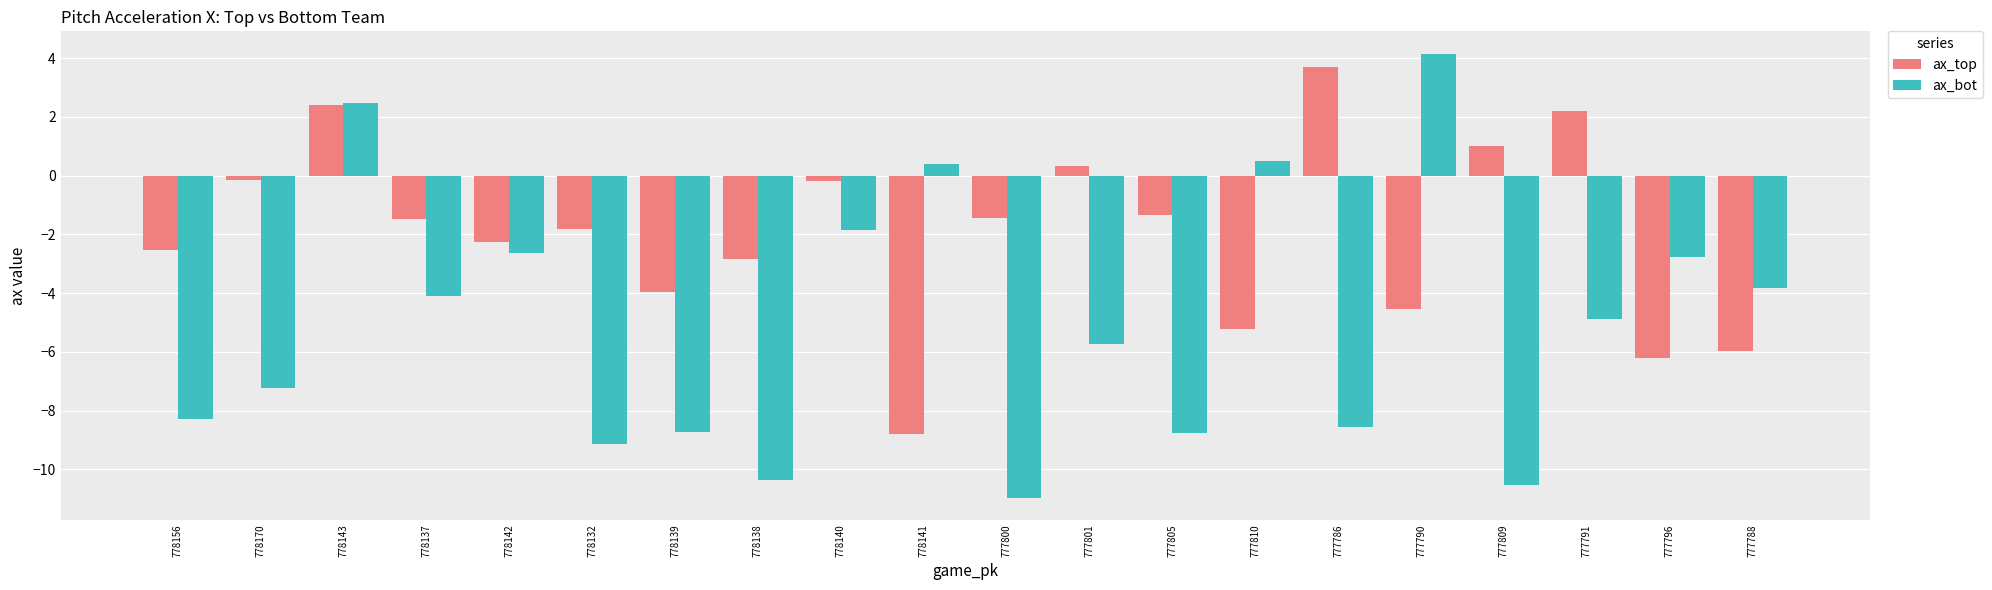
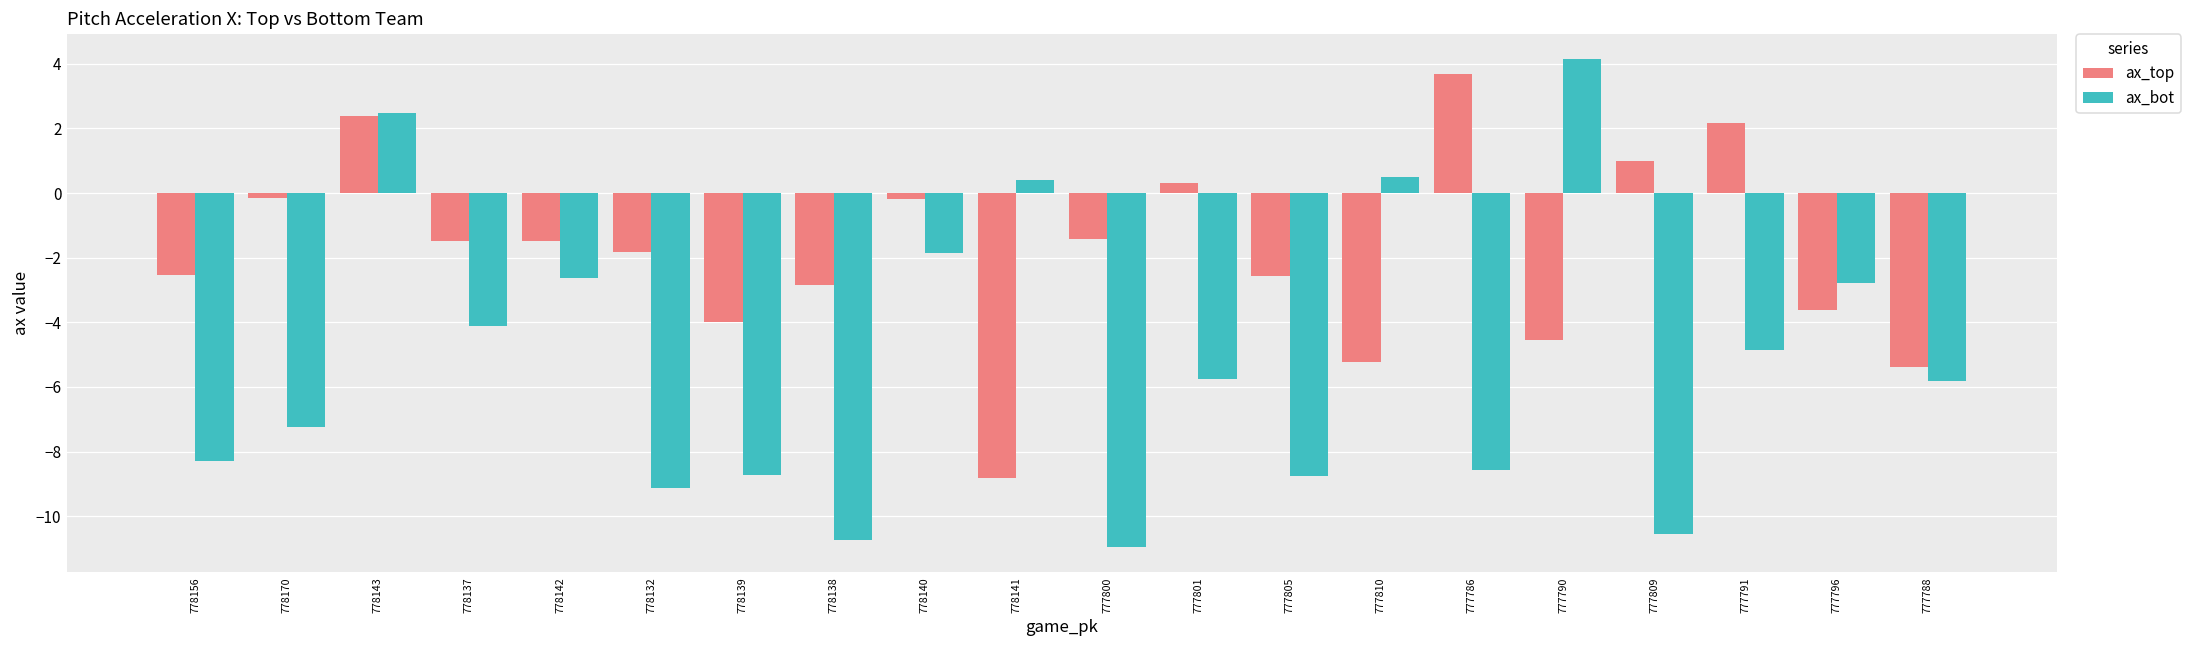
ax_top, 778142: -2.3 -> -1.5
ax_bot, 778138: -10.4 -> -10.7
ax_top, 777805: -1.4 -> -2.6
ax_top, 777796: -6.2 -> -3.6
ax_top, 777788: -6.0 -> -5.4
ax_bot, 777788: -3.8 -> -5.8
